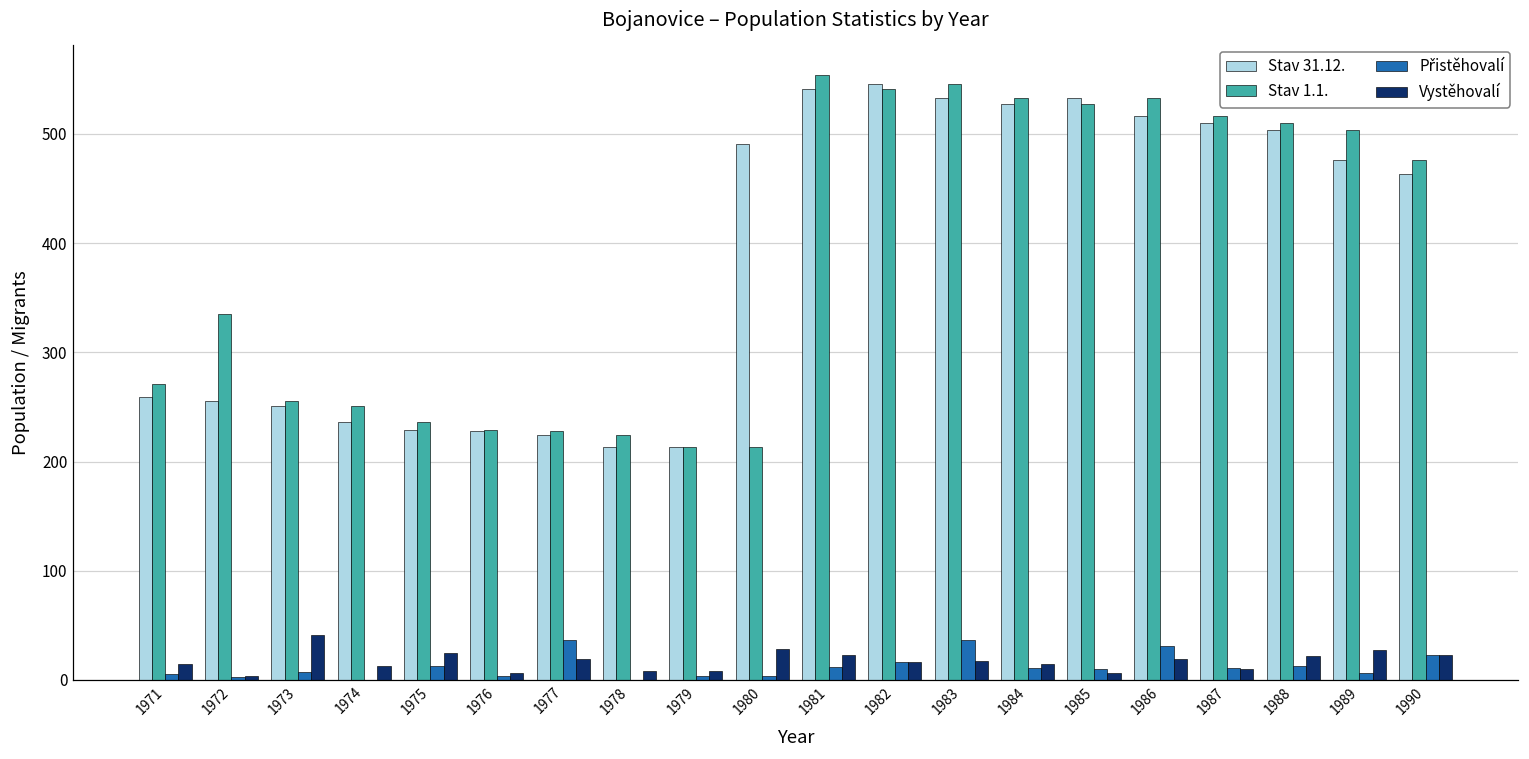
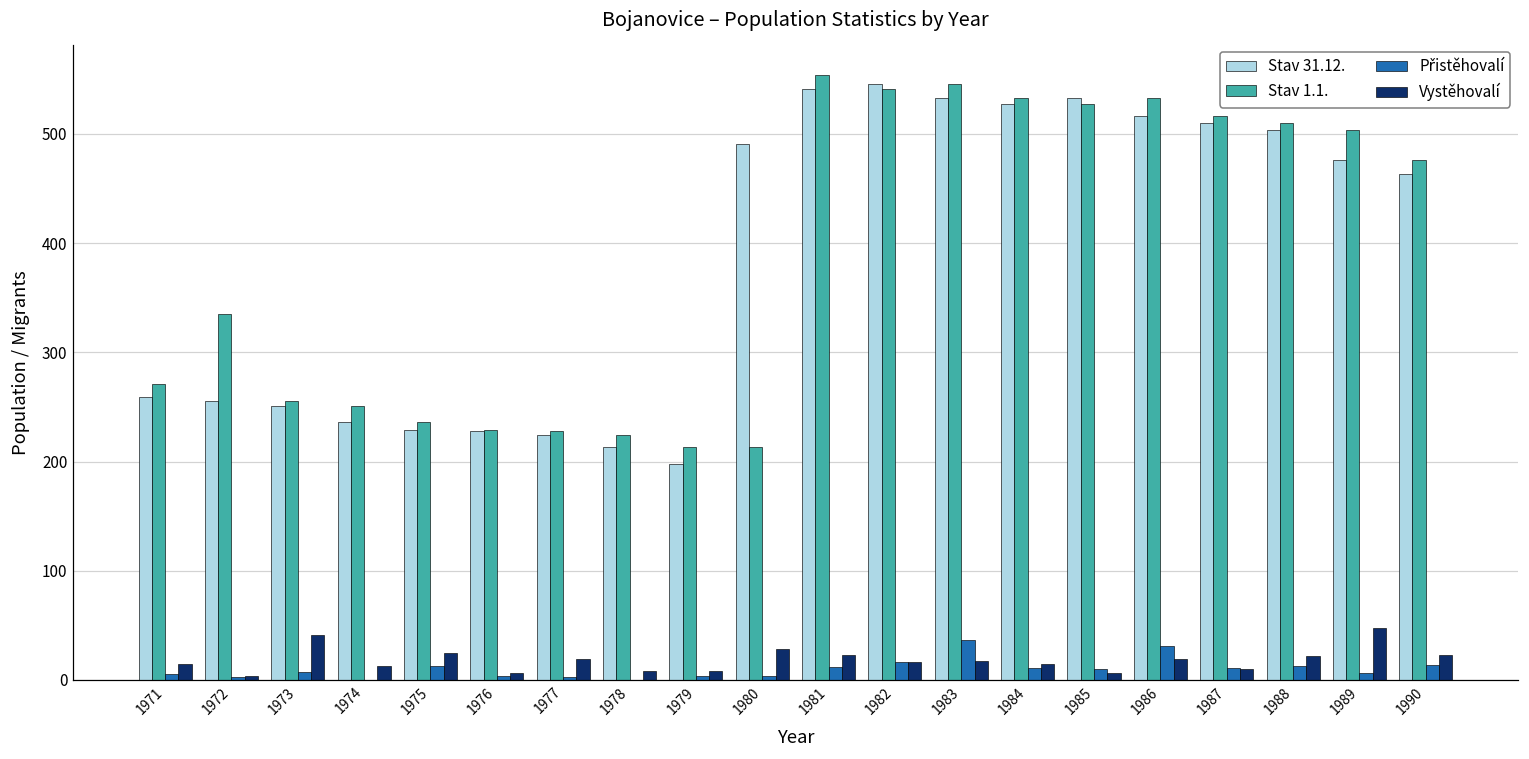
Přistěhovalí, 1977: 40 -> 0
Stav 31.12., 1979: 210 -> 200
Vystěhovalí, 1989: 30 -> 50
Přistěhovalí, 1990: 20 -> 10
